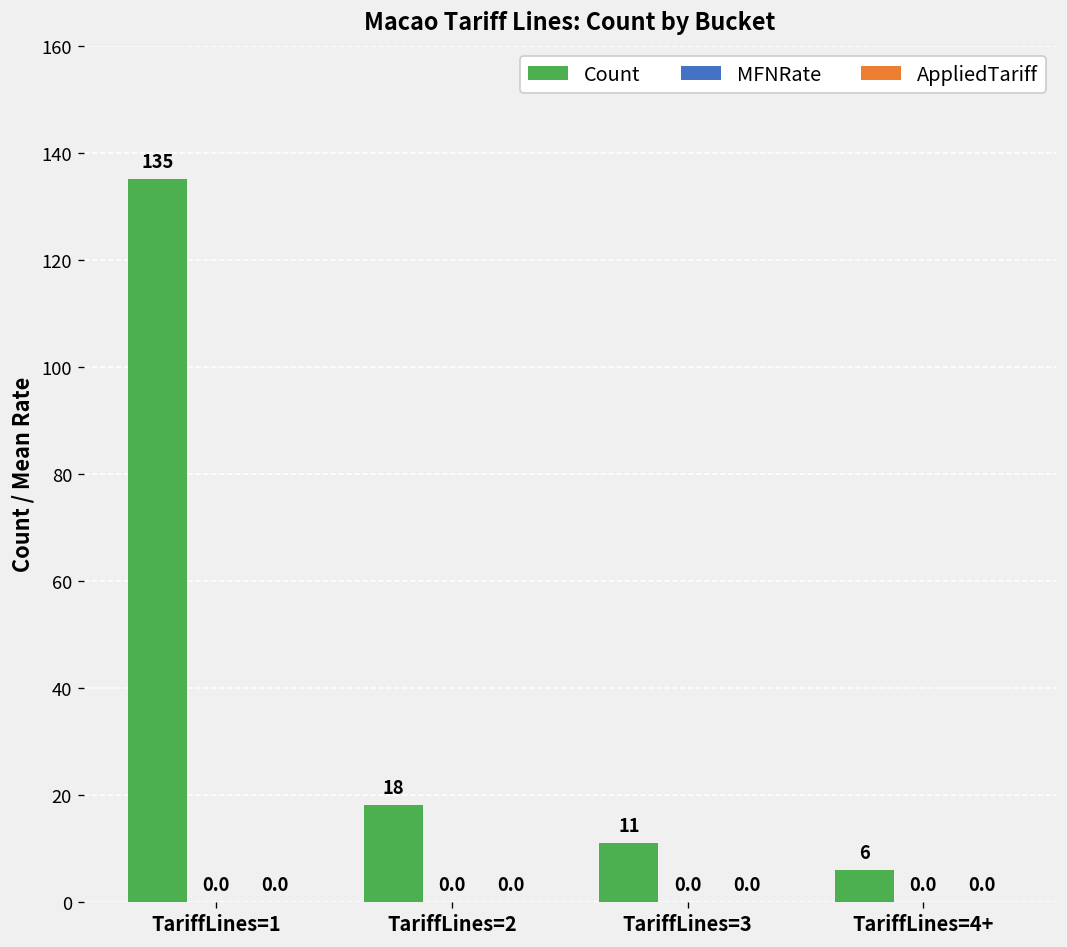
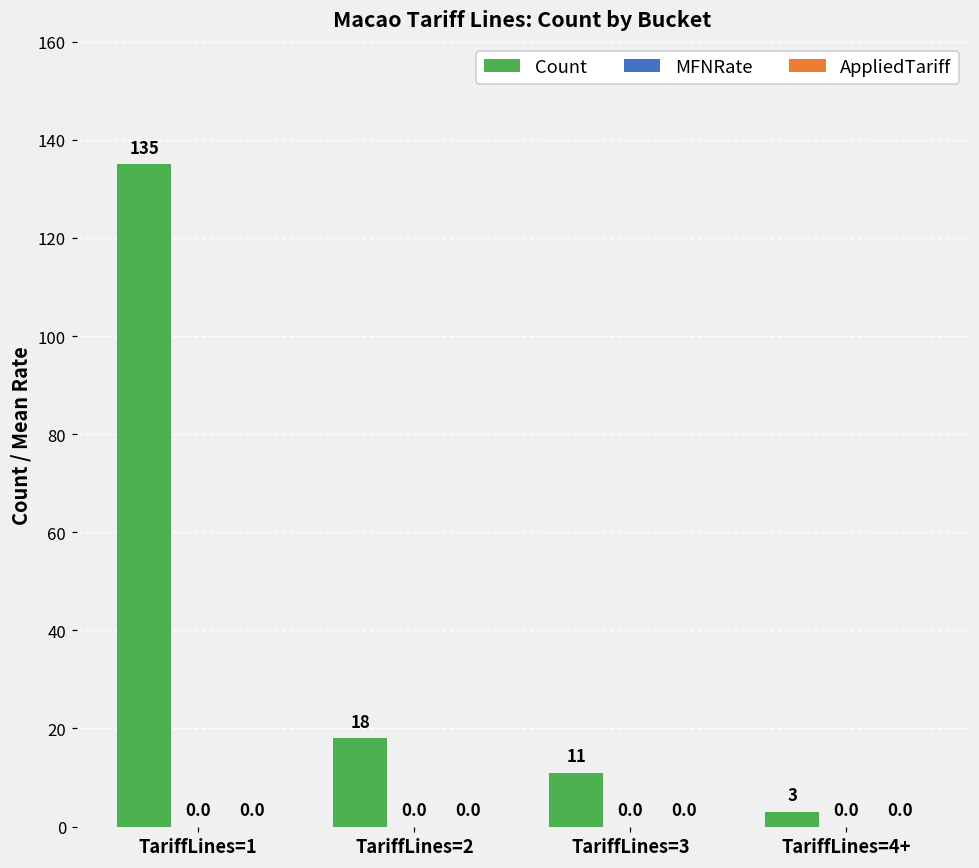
Count, TariffLines=4+: 6 -> 3
